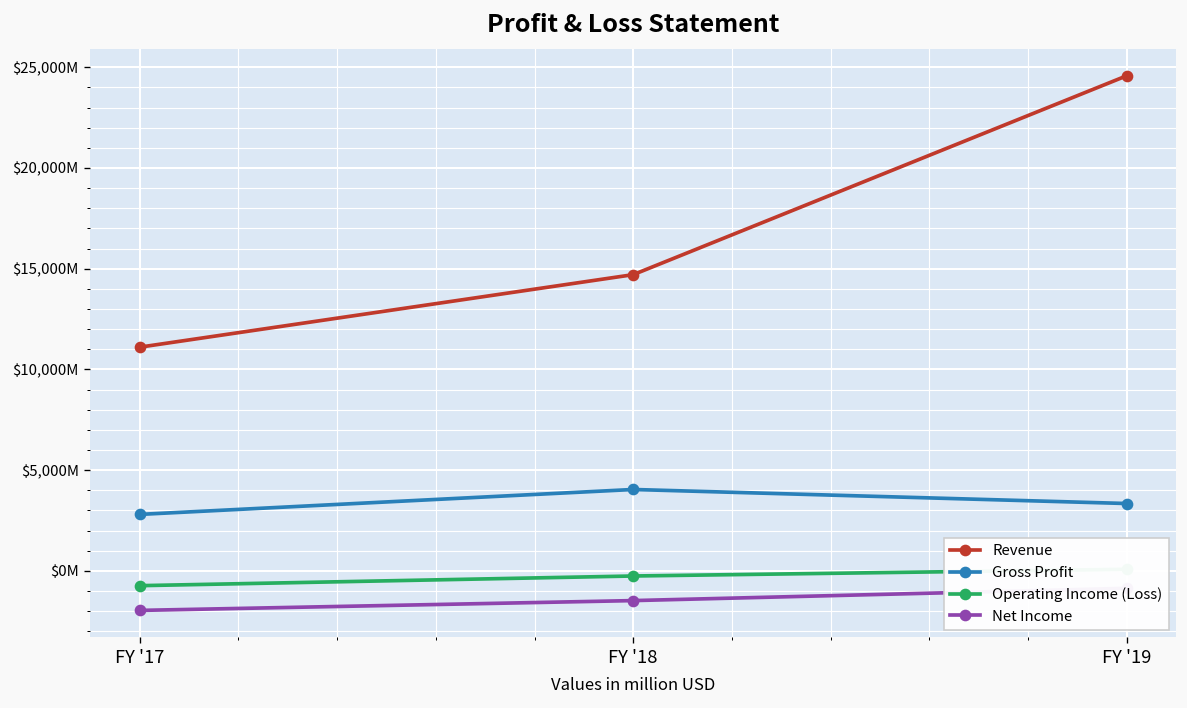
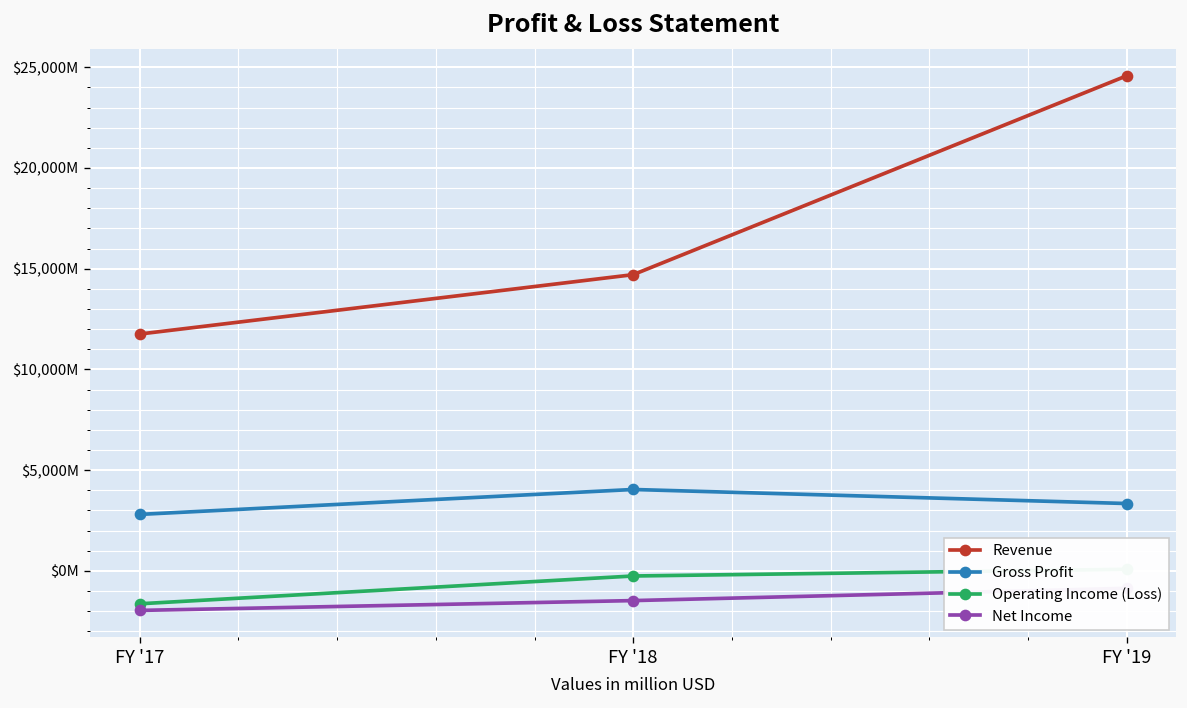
Revenue, FY '17: $11,100,000,000 -> $11,800,000,000
Operating Income (Loss), FY '17: $-700,000,000 -> $-1,600,000,000
